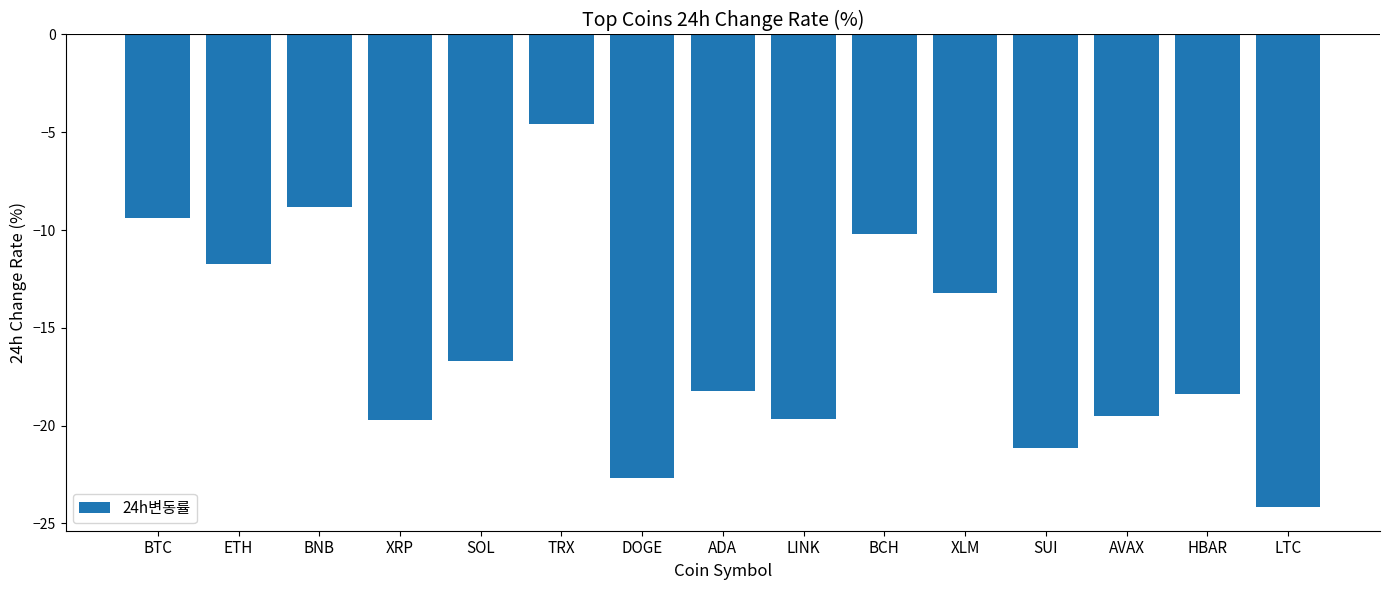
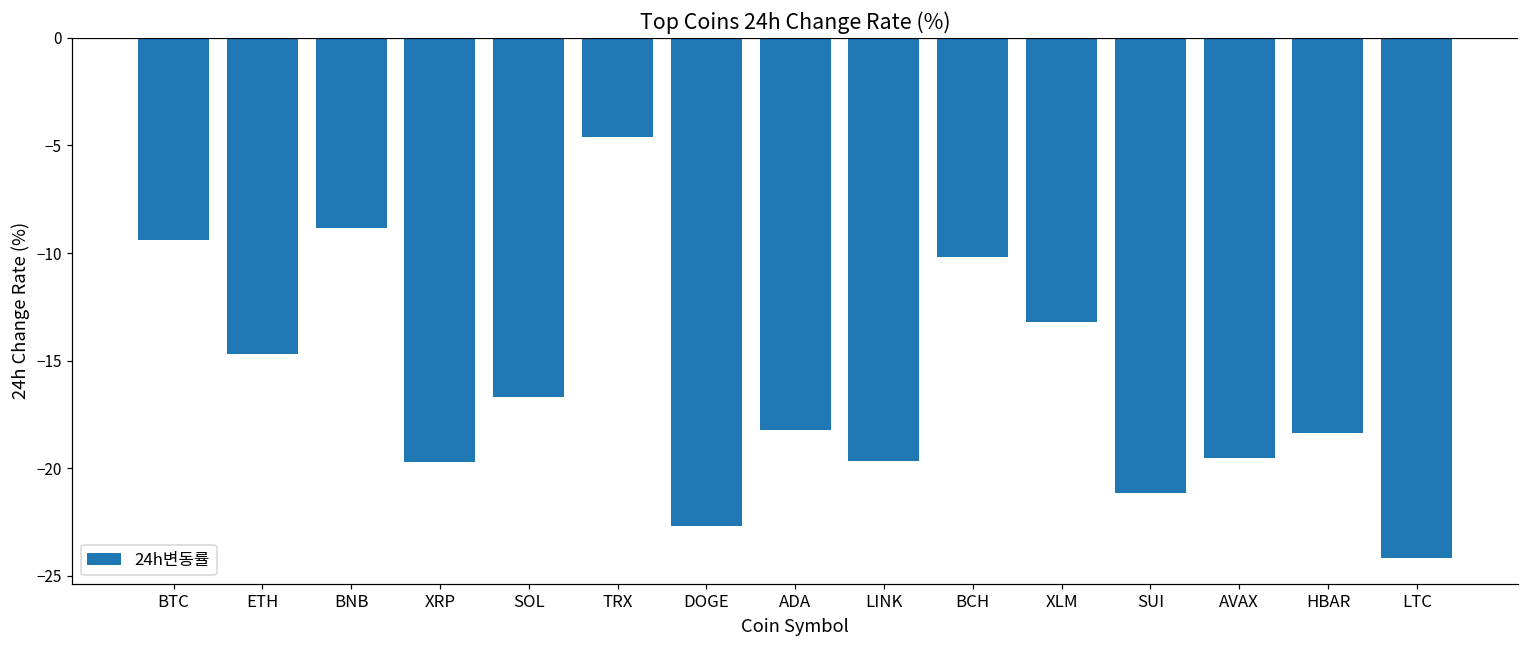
ETH: -11.7 -> -14.7
